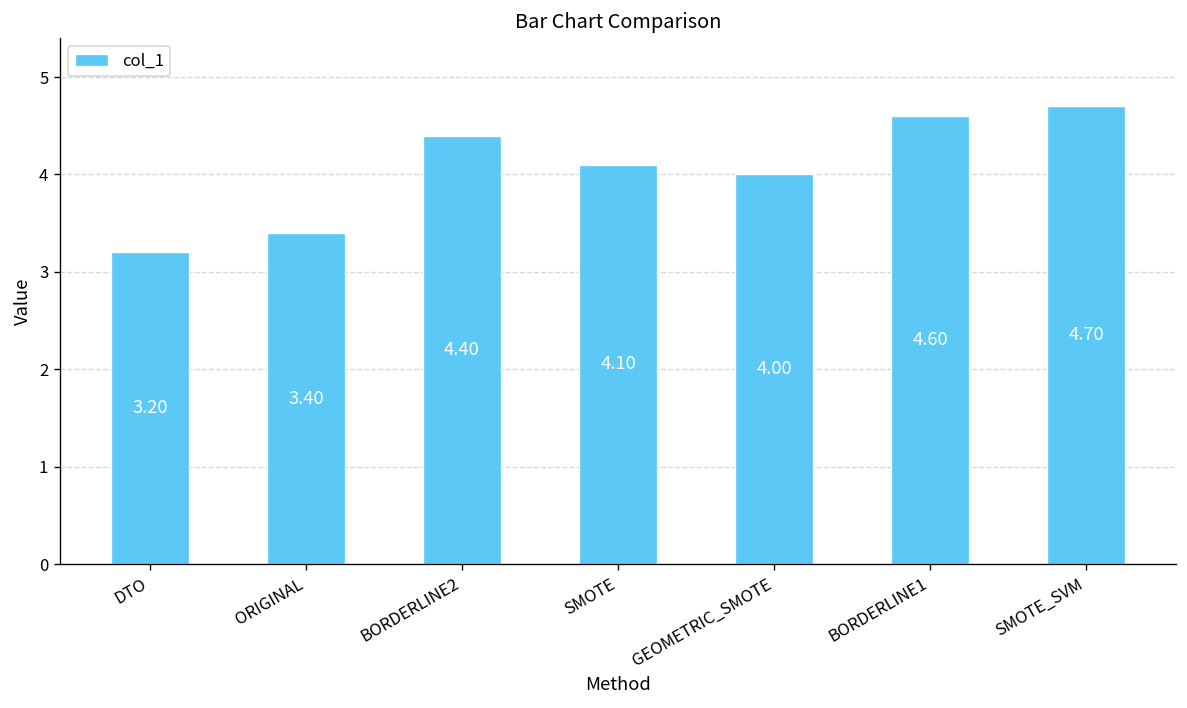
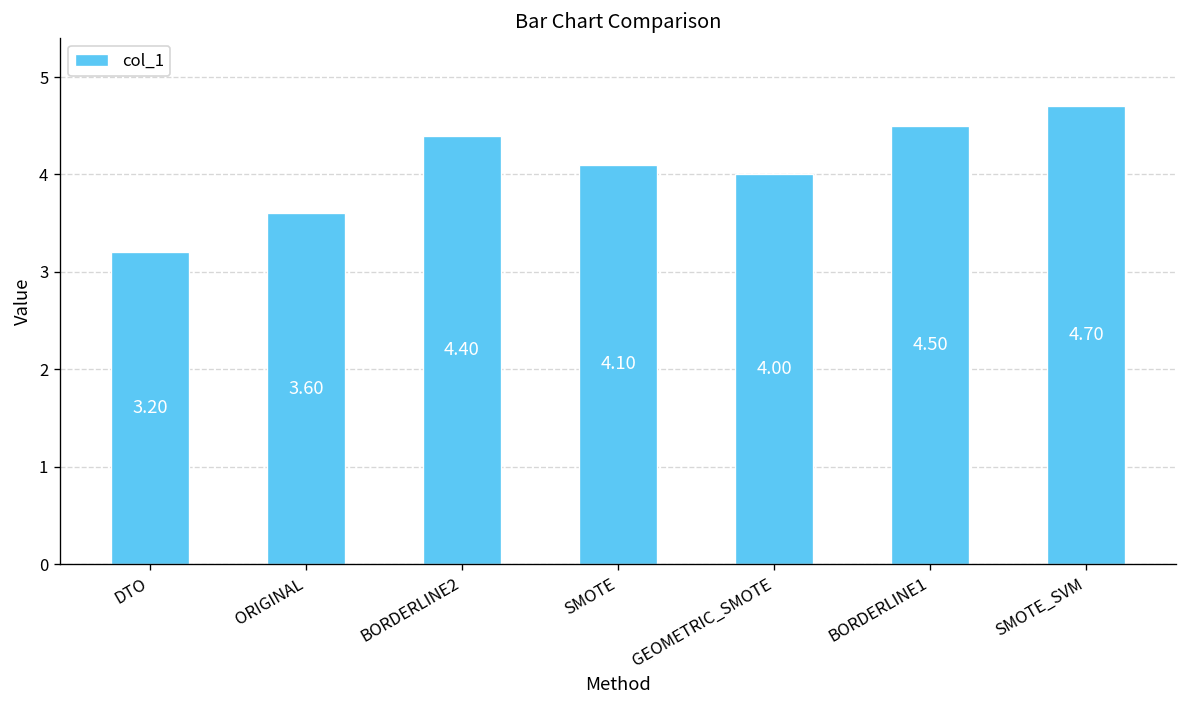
ORIGINAL: 3.40 -> 3.60
BORDERLINE1: 4.60 -> 4.50
